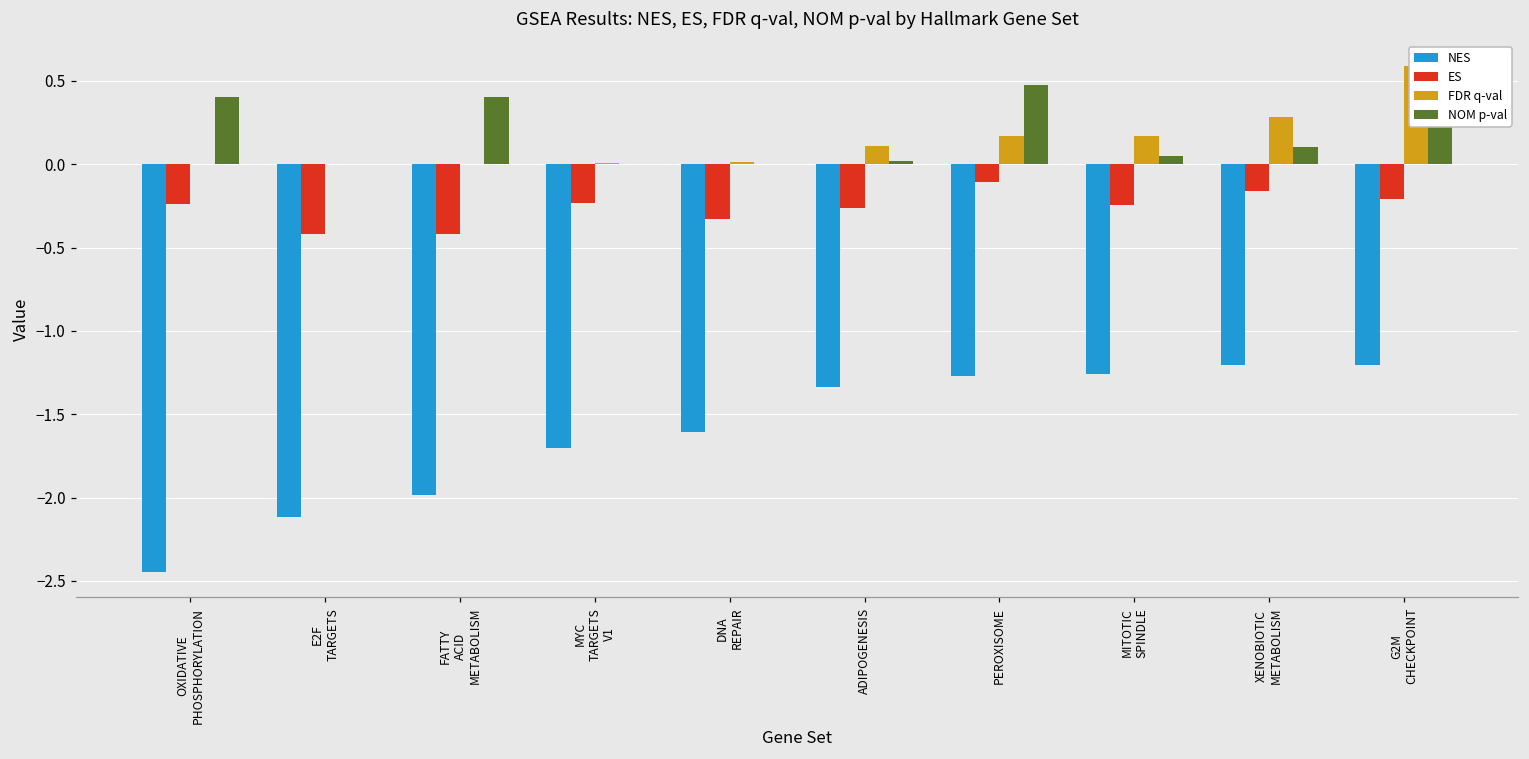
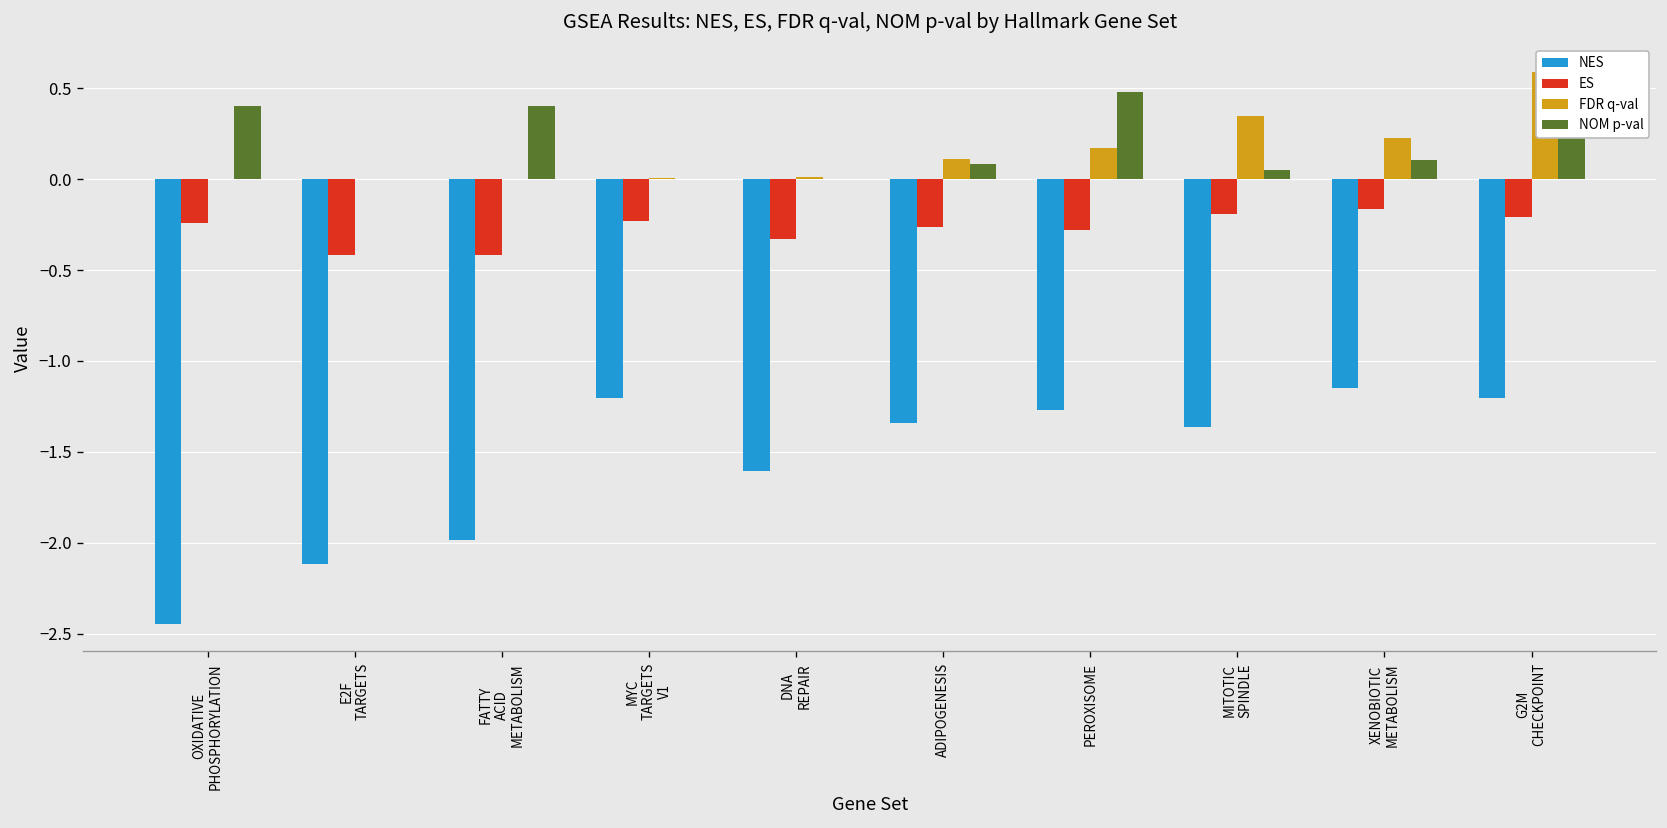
NES, MYC TARGETS V1: -1.71 -> -1.20
NOM p-val, ADIPOGENESIS: 0.02 -> 0.08
ES, PEROXISOME: -0.11 -> -0.28
NES, MITOTIC SPINDLE: -1.26 -> -1.36
ES, MITOTIC SPINDLE: -0.25 -> -0.19
FDR q-val, MITOTIC SPINDLE: 0.17 -> 0.35
NES, XENOBIOTIC METABOLISM: -1.20 -> -1.15
FDR q-val, XENOBIOTIC METABOLISM: 0.28 -> 0.22
